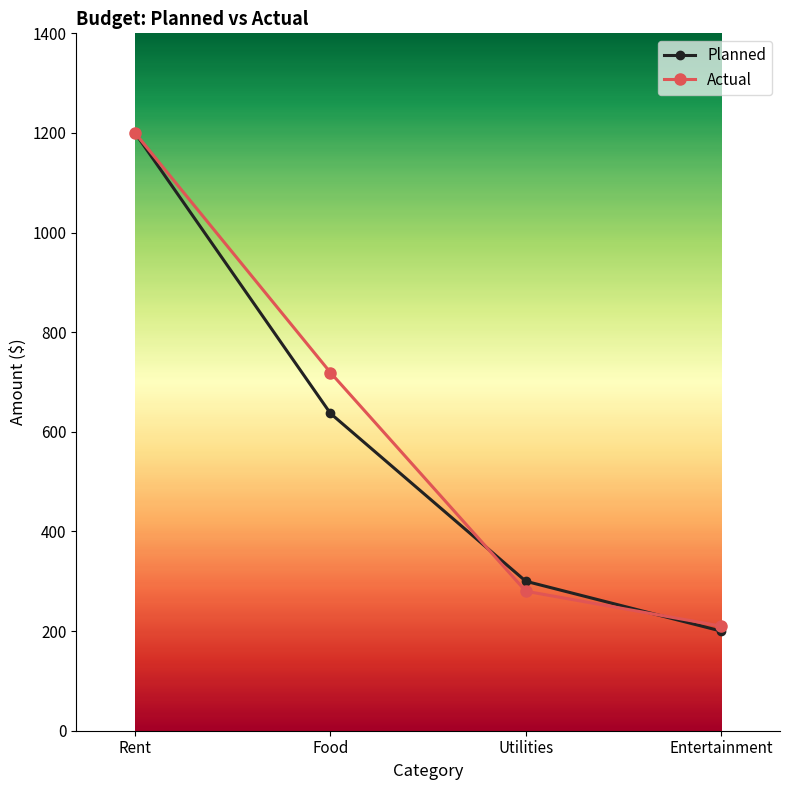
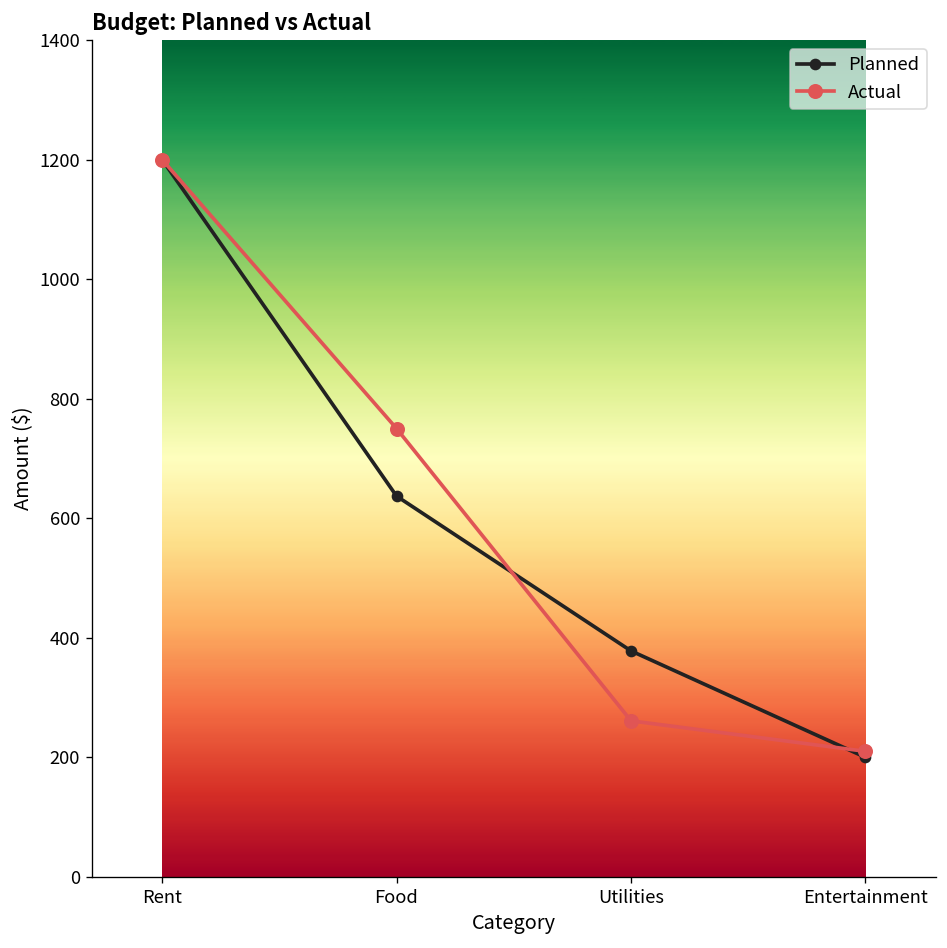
Actual, Food: 720 -> 750
Planned, Utilities: 300 -> 380
Actual, Utilities: 280 -> 260
